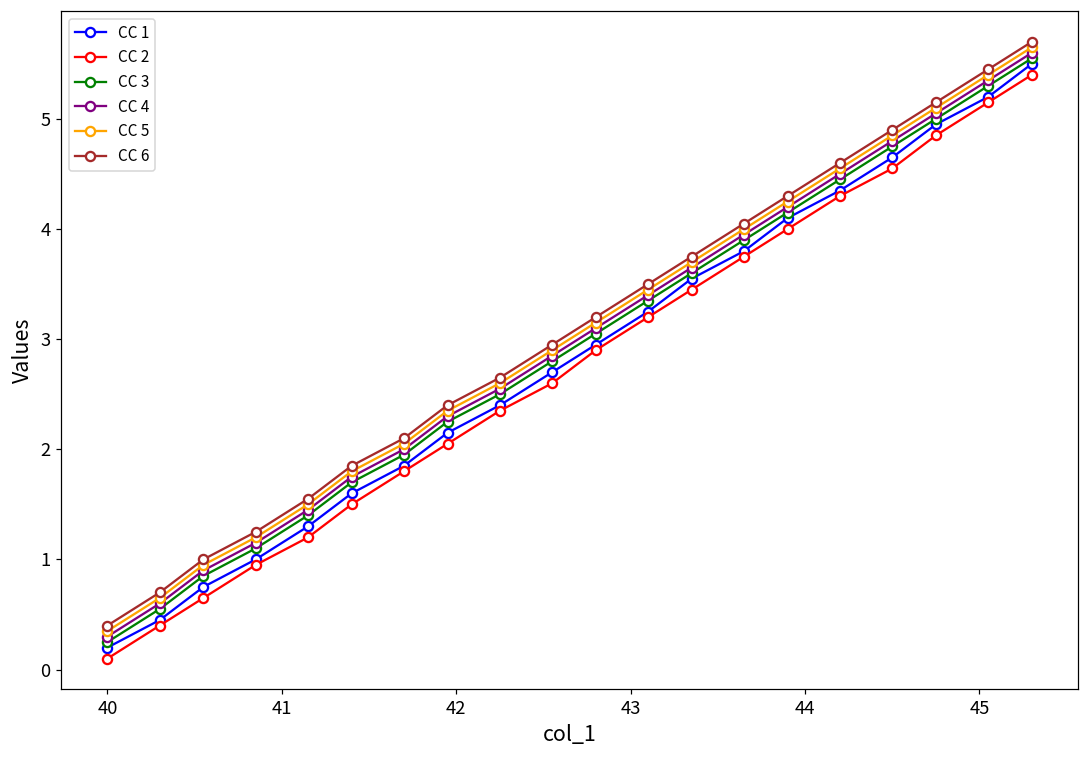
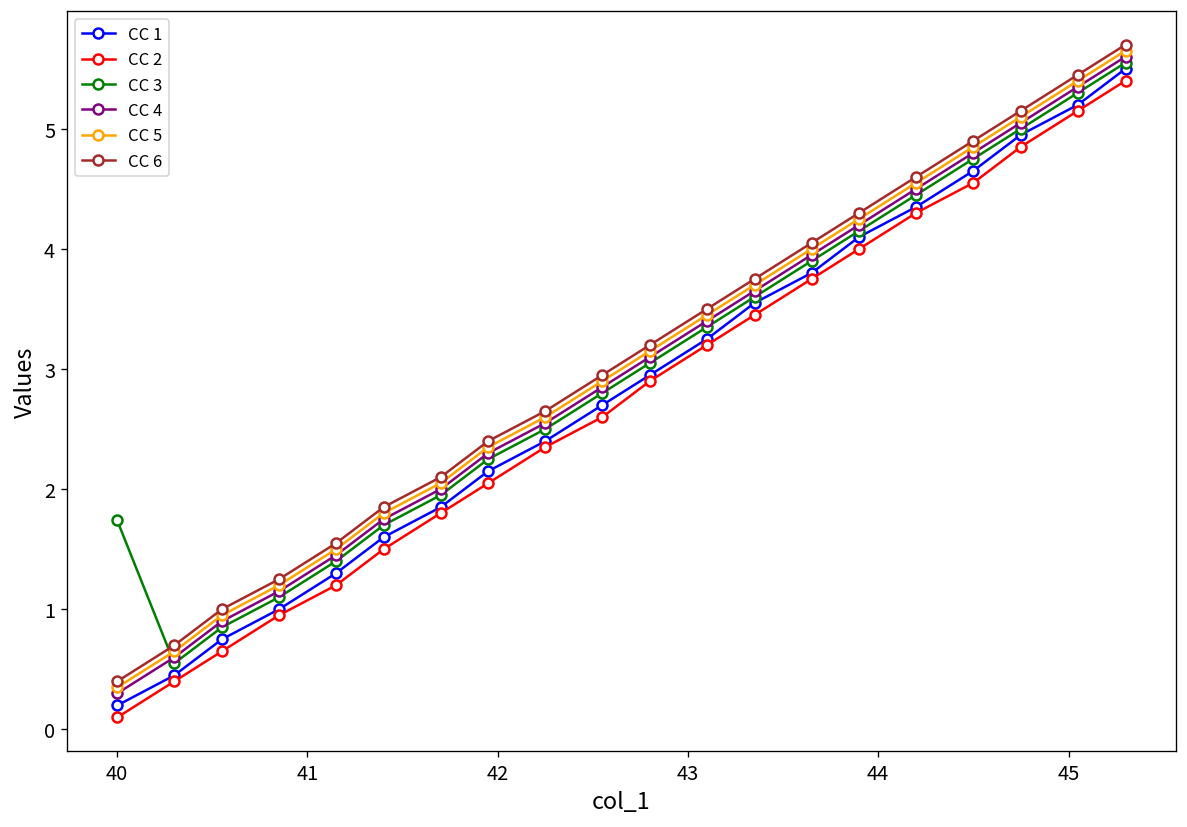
CC 3, 40: 0.25 -> 1.74
